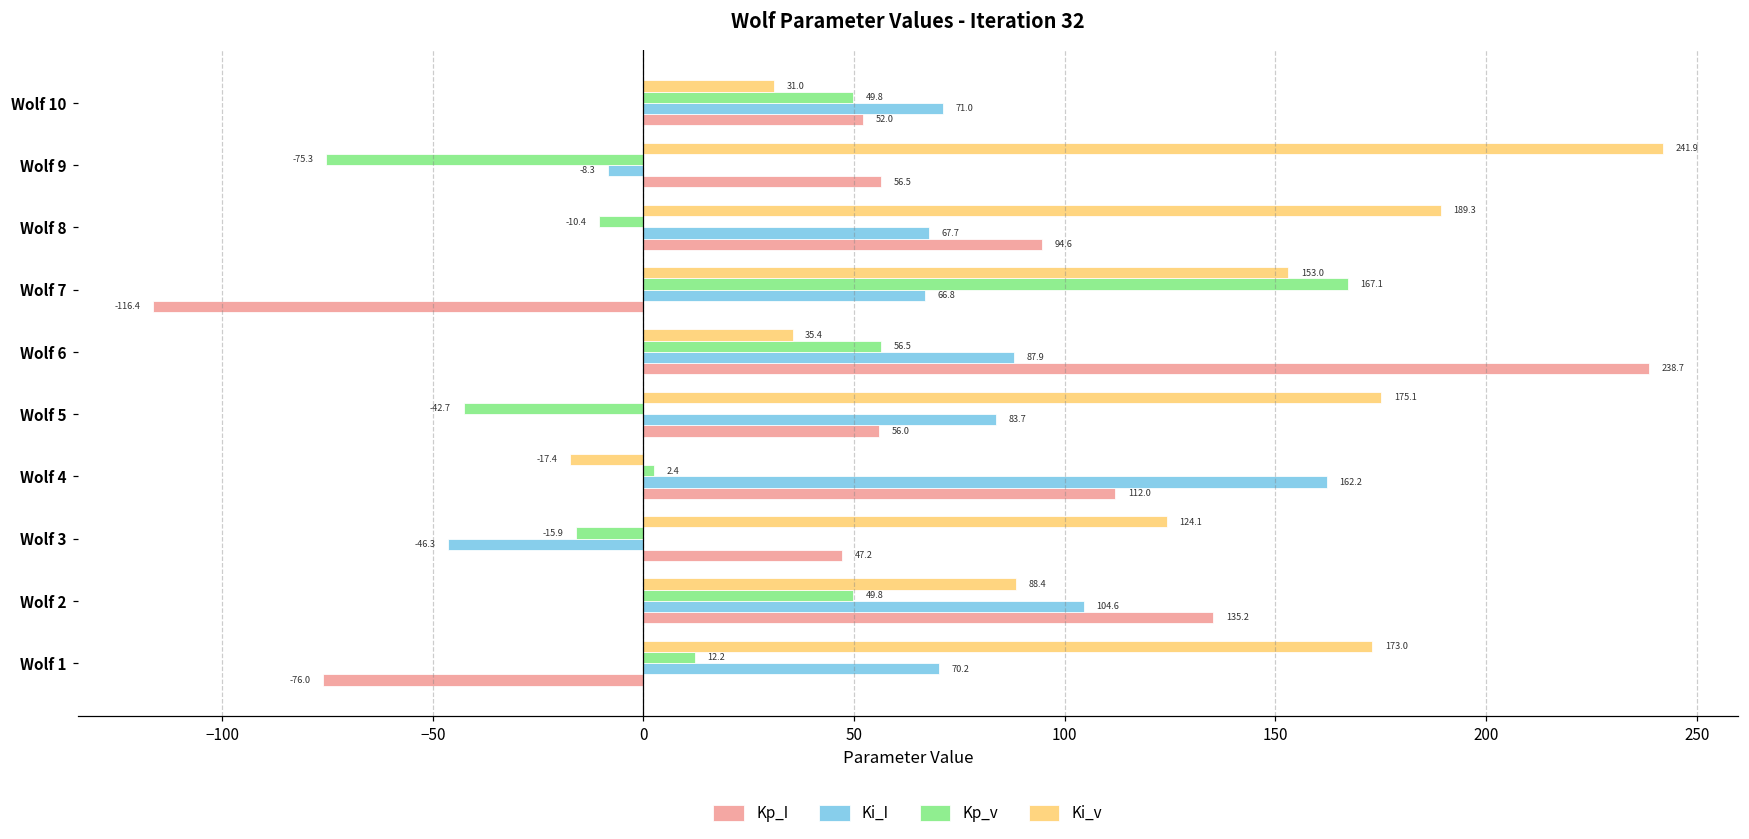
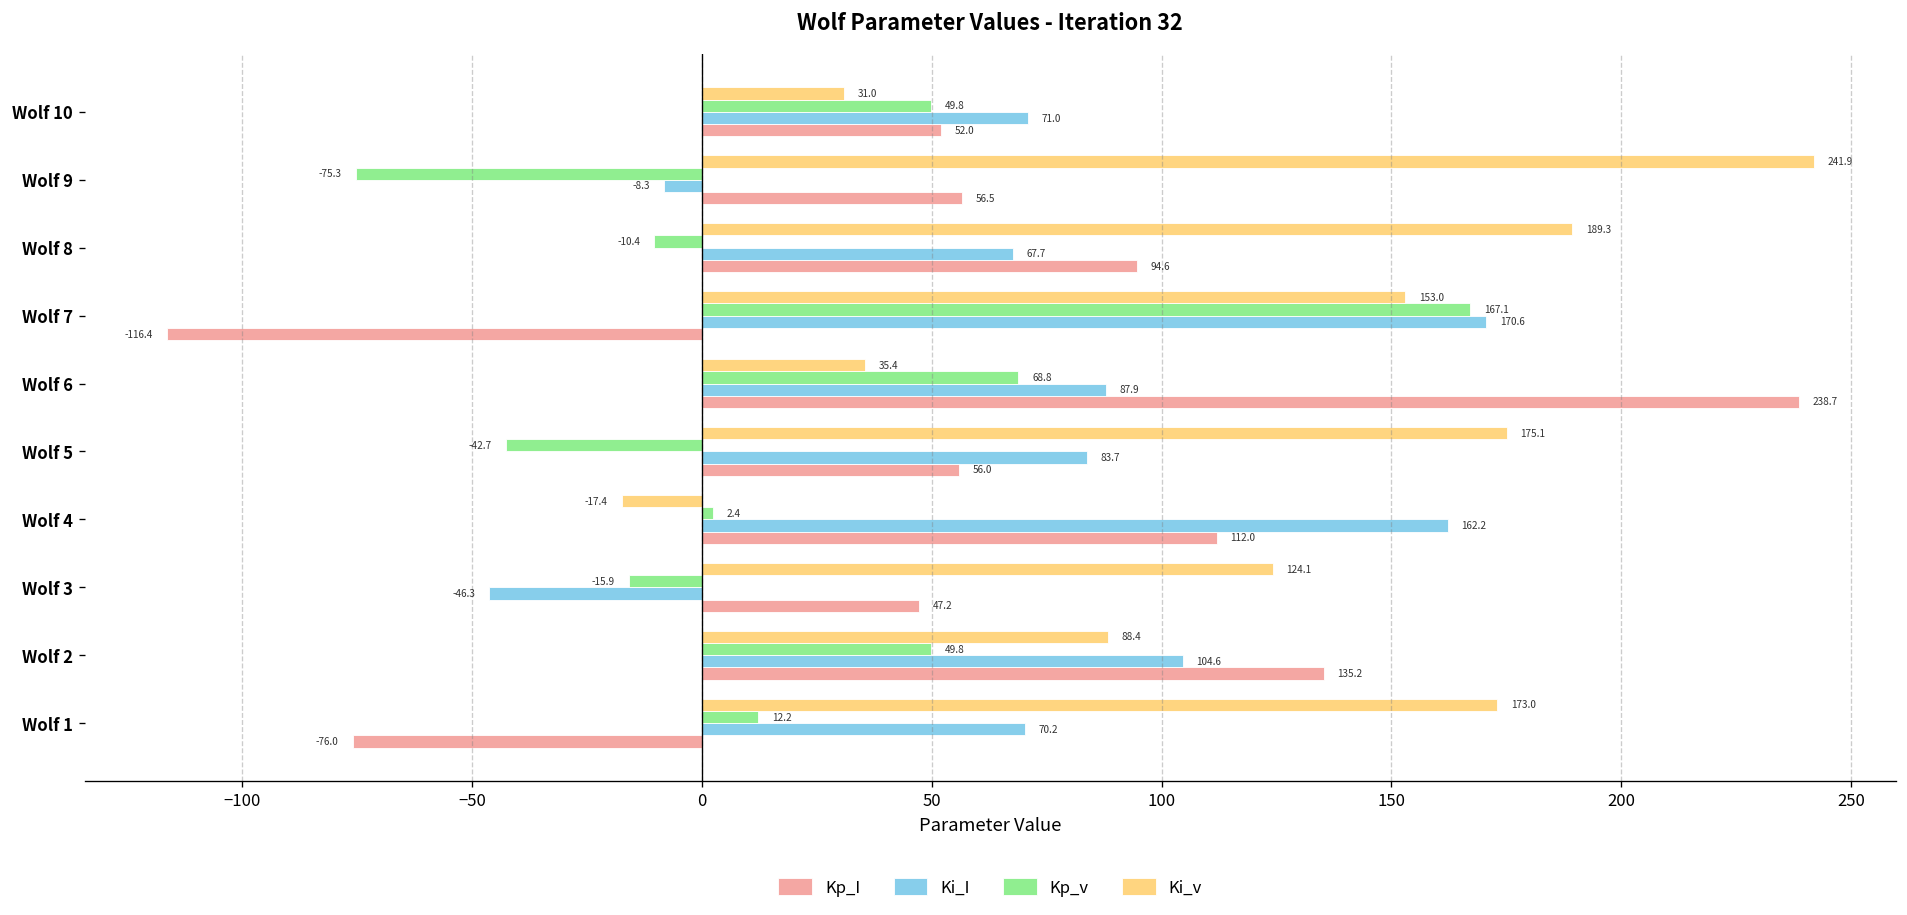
Ki_I, Wolf 7: 66.8 -> 170.6
Kp_v, Wolf 6: 56.5 -> 68.8
